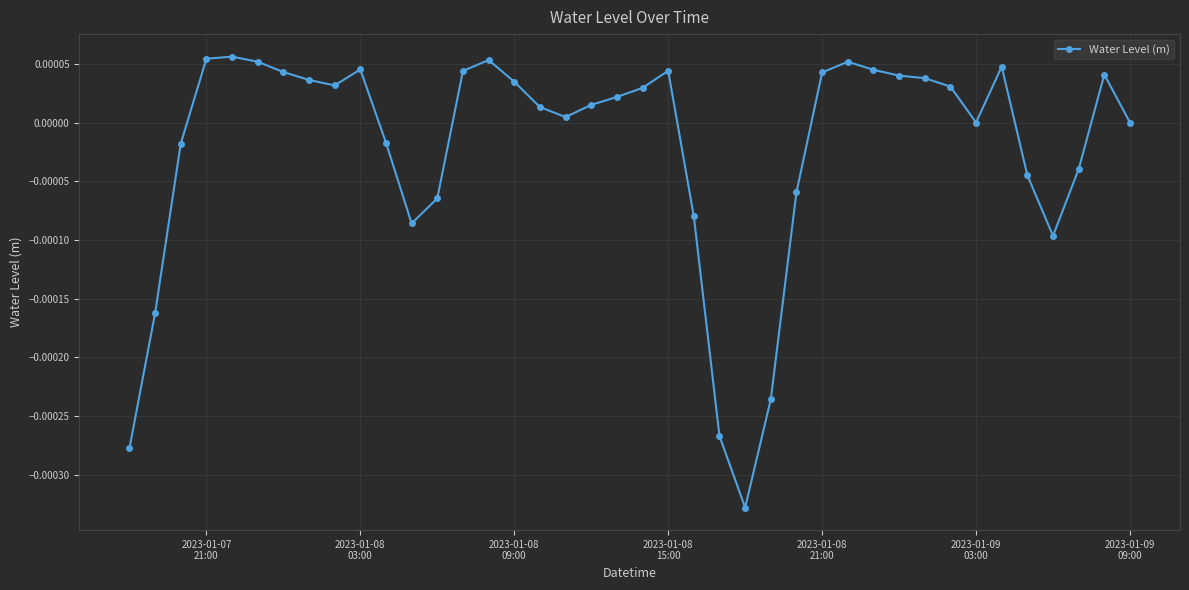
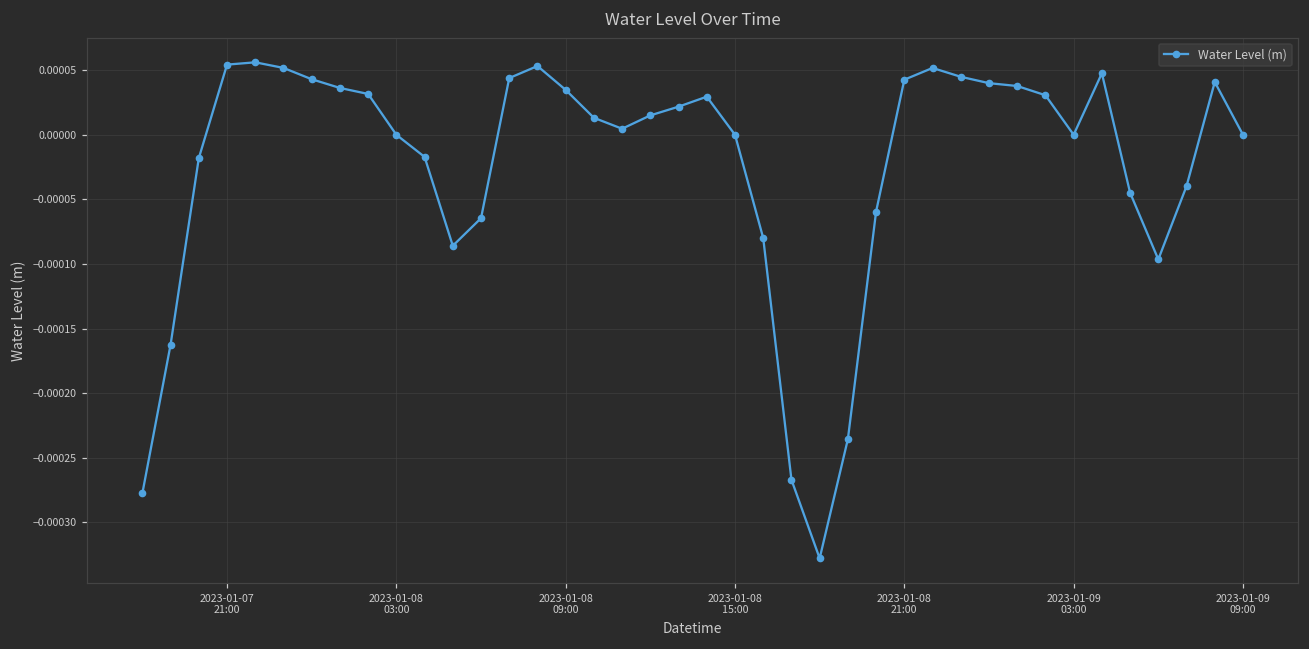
2023-01-08 03:00: 0.00005 -> 0.00000
2023-01-08 15:00: 0.00004 -> 0.00000
